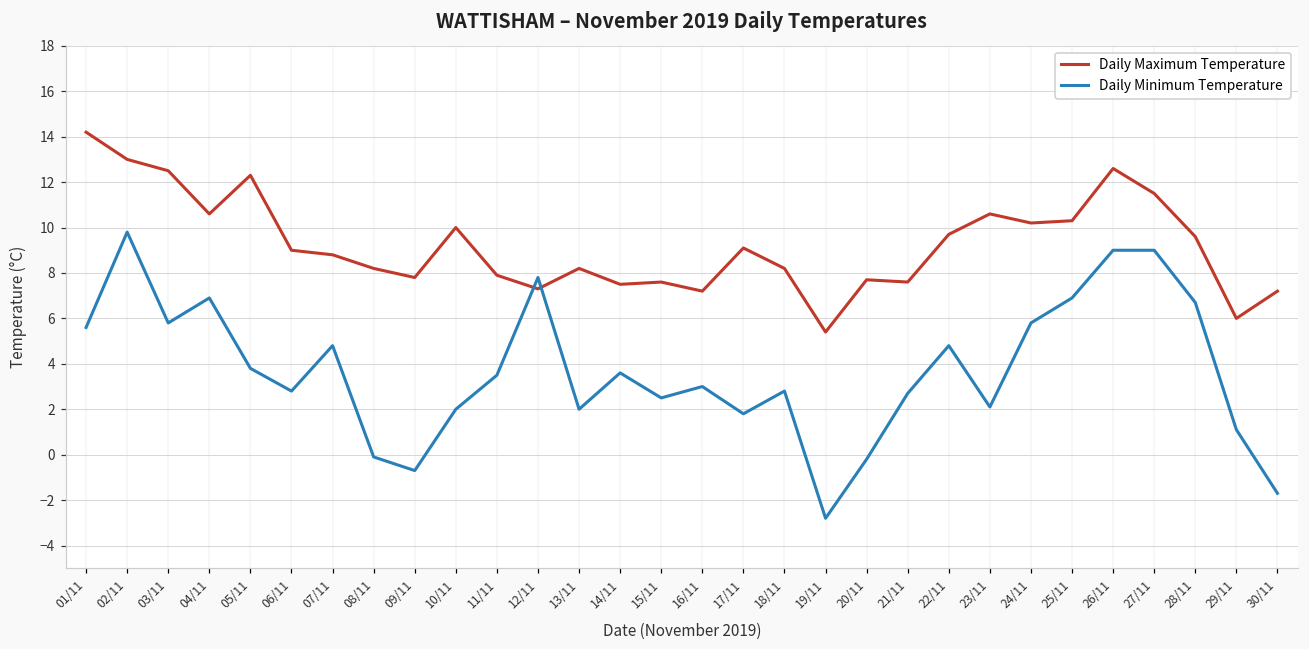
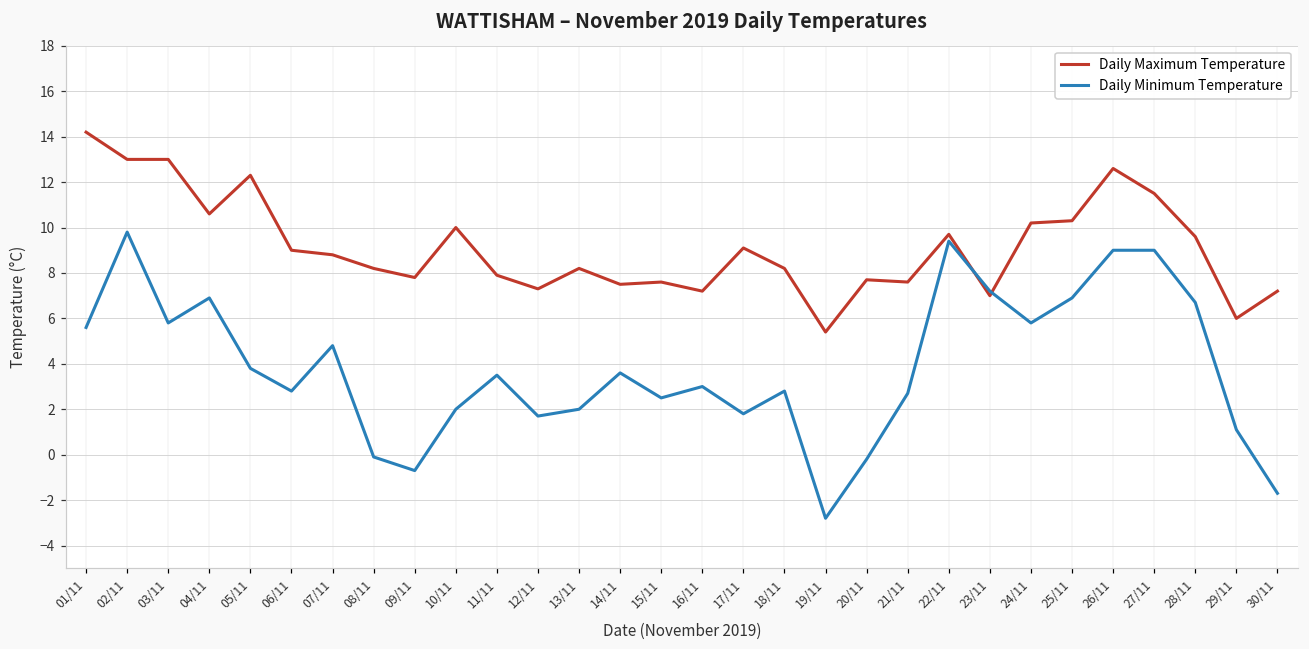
Daily Maximum Temperature, 03/11: 12.5 -> 13.0
Daily Minimum Temperature, 12/11: 7.8 -> 1.7
Daily Minimum Temperature, 22/11: 4.8 -> 9.4
Daily Maximum Temperature, 23/11: 10.6 -> 7.0
Daily Minimum Temperature, 23/11: 2.1 -> 7.2
